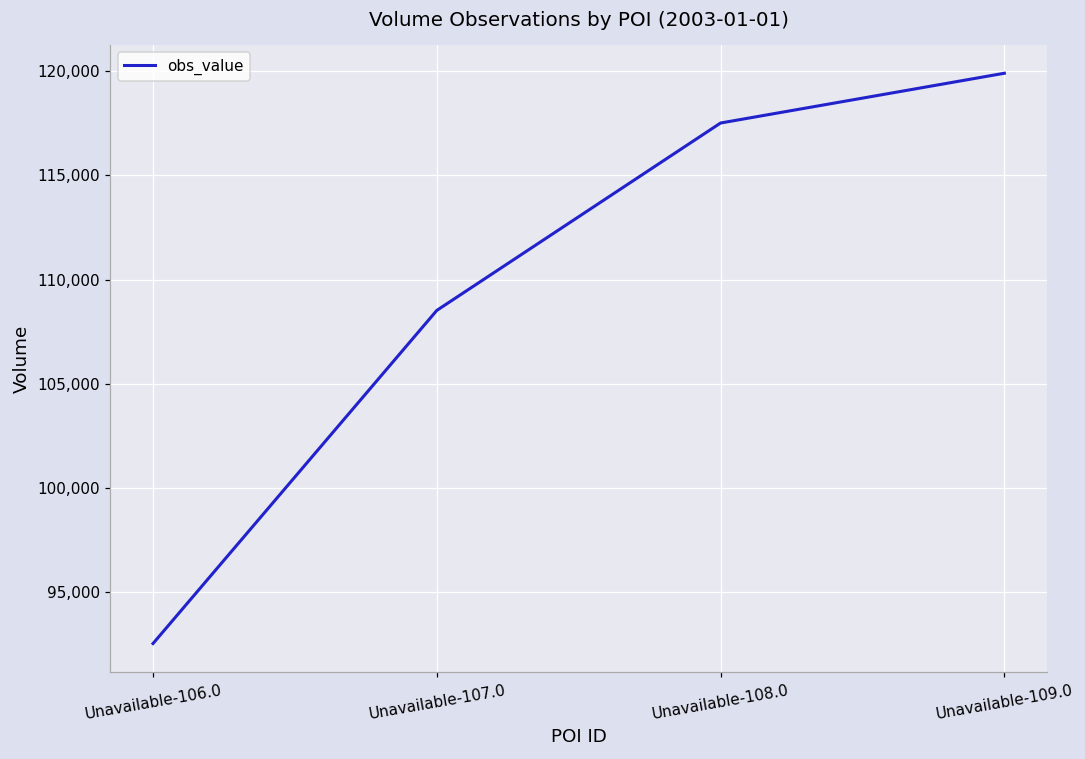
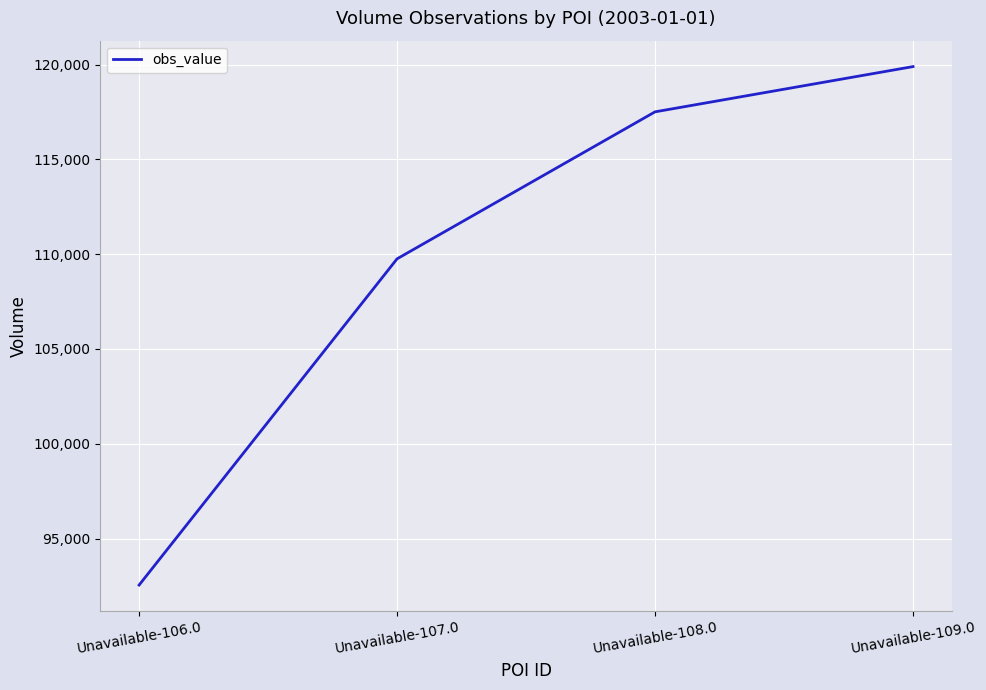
Unavailable-107.0: 108,500 -> 109,800
